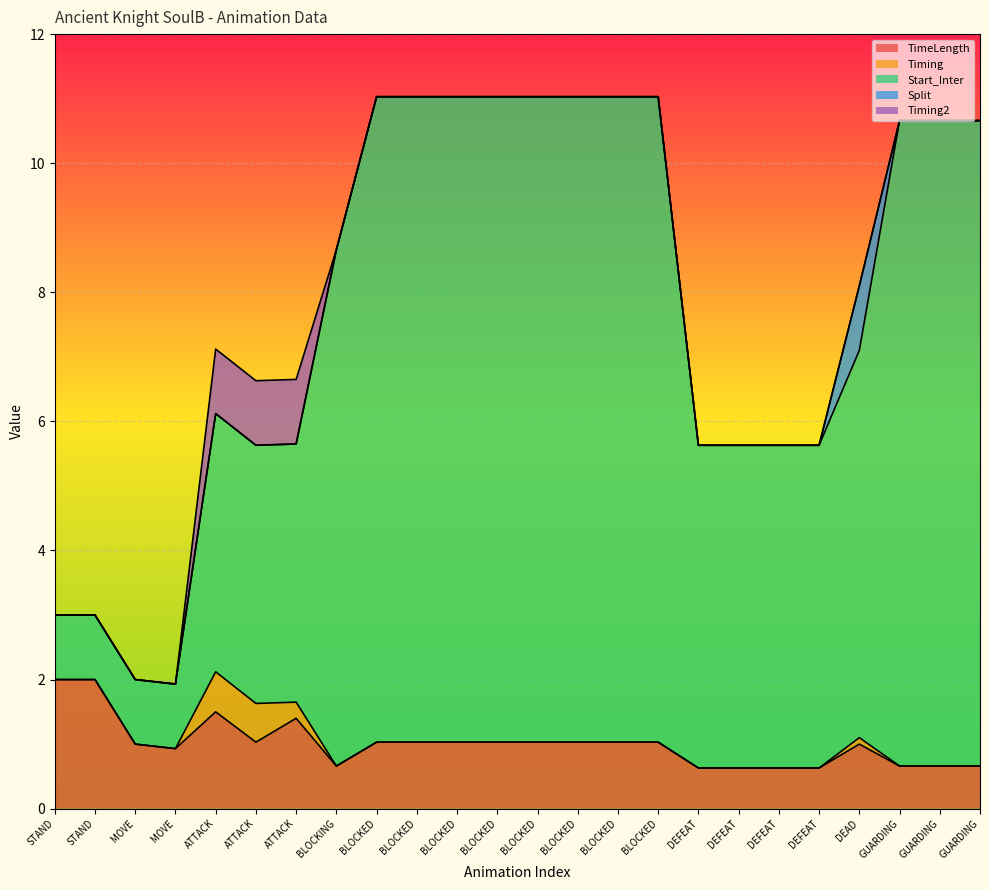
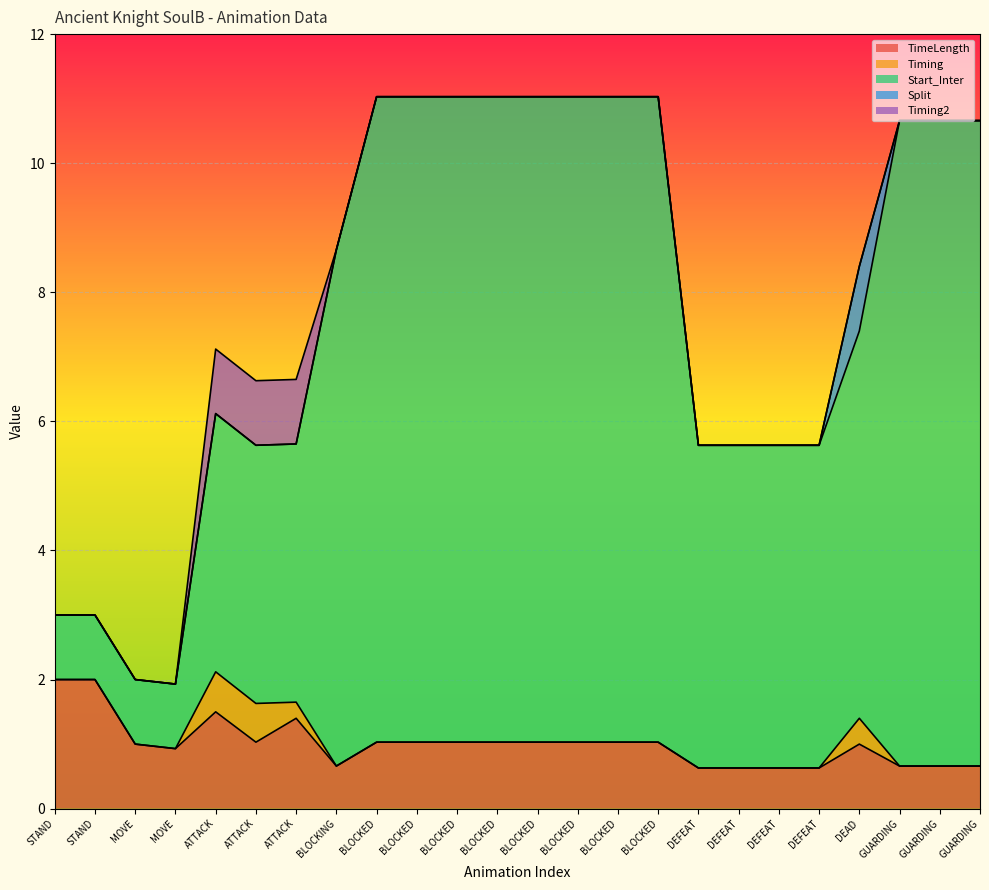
Timing, DEAD: 0.1 -> 0.4
